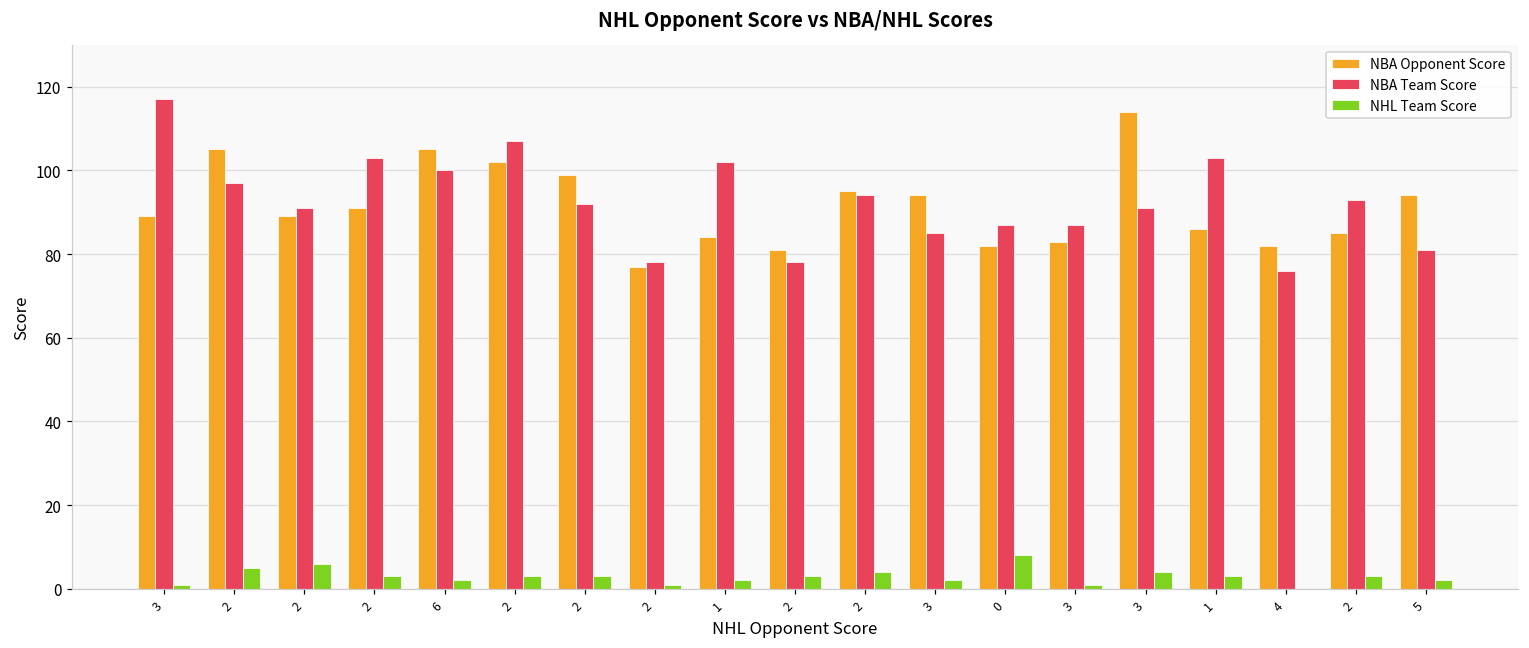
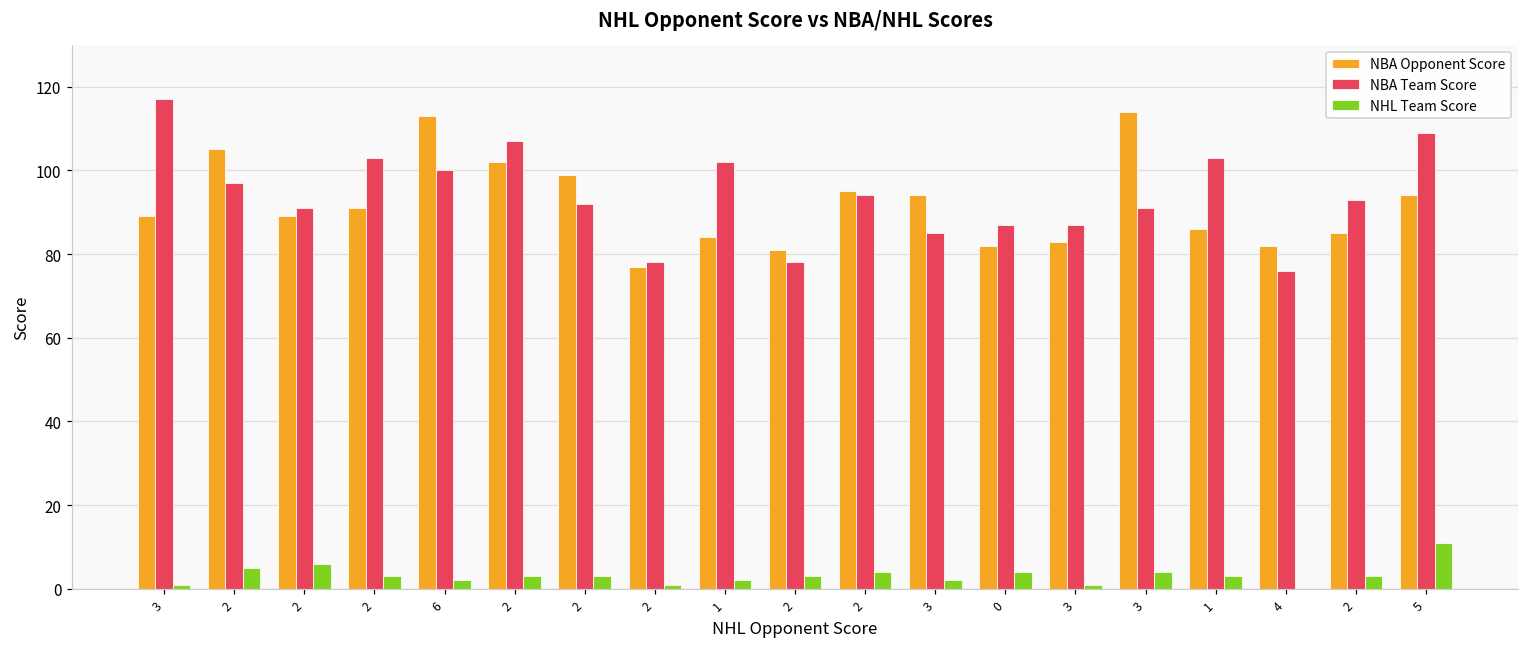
NBA Opponent Score, 6: 105 -> 113
NHL Team Score, 0: 8 -> 4
NBA Team Score, 5: 81 -> 109
NHL Team Score, 5: 2 -> 11
